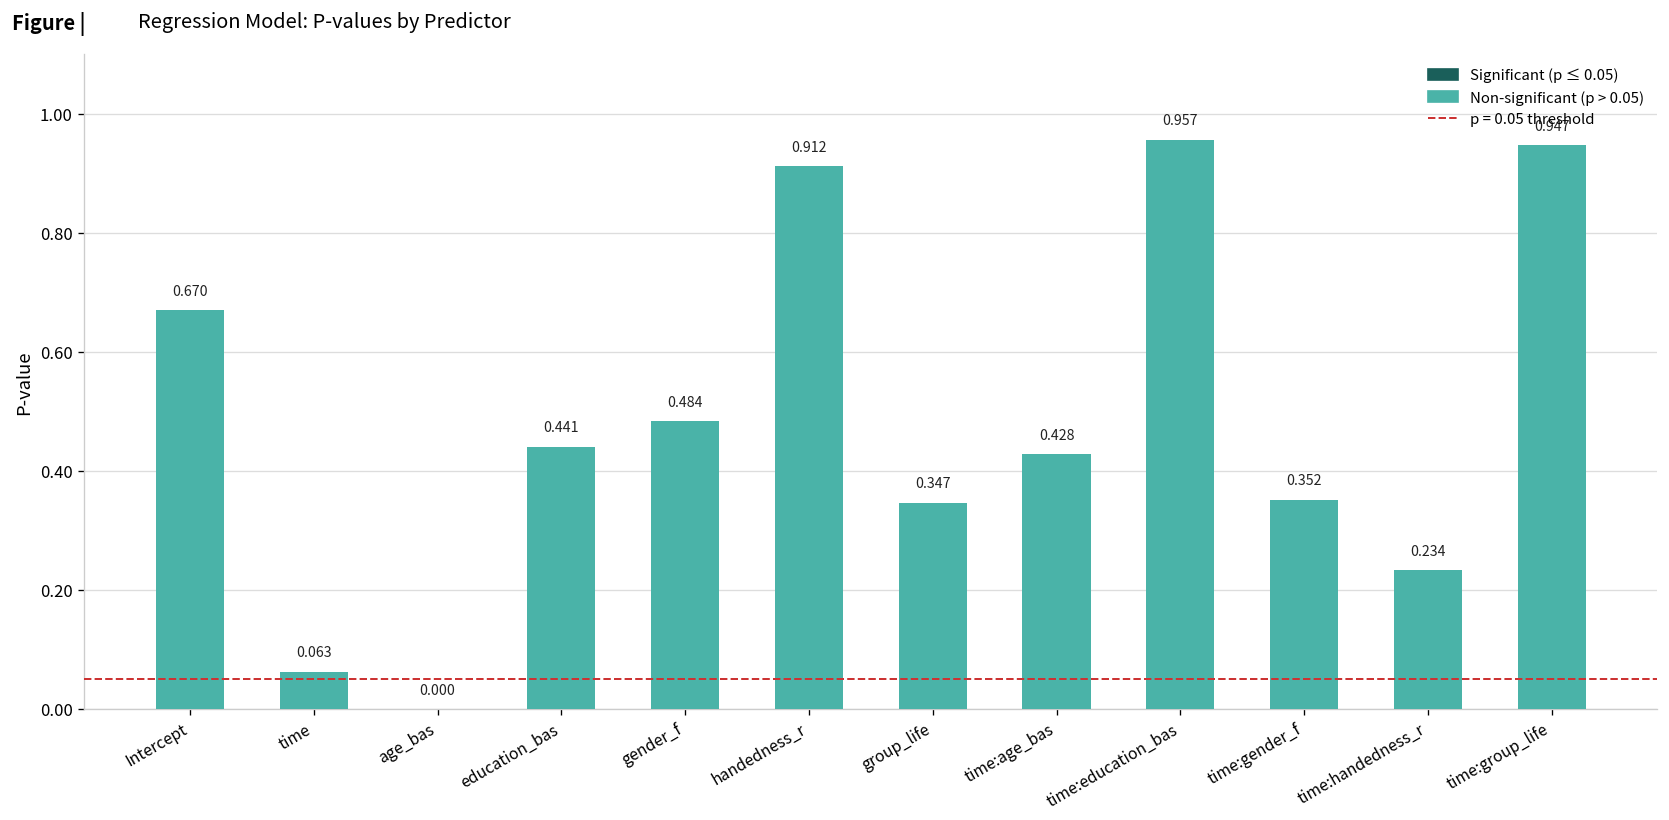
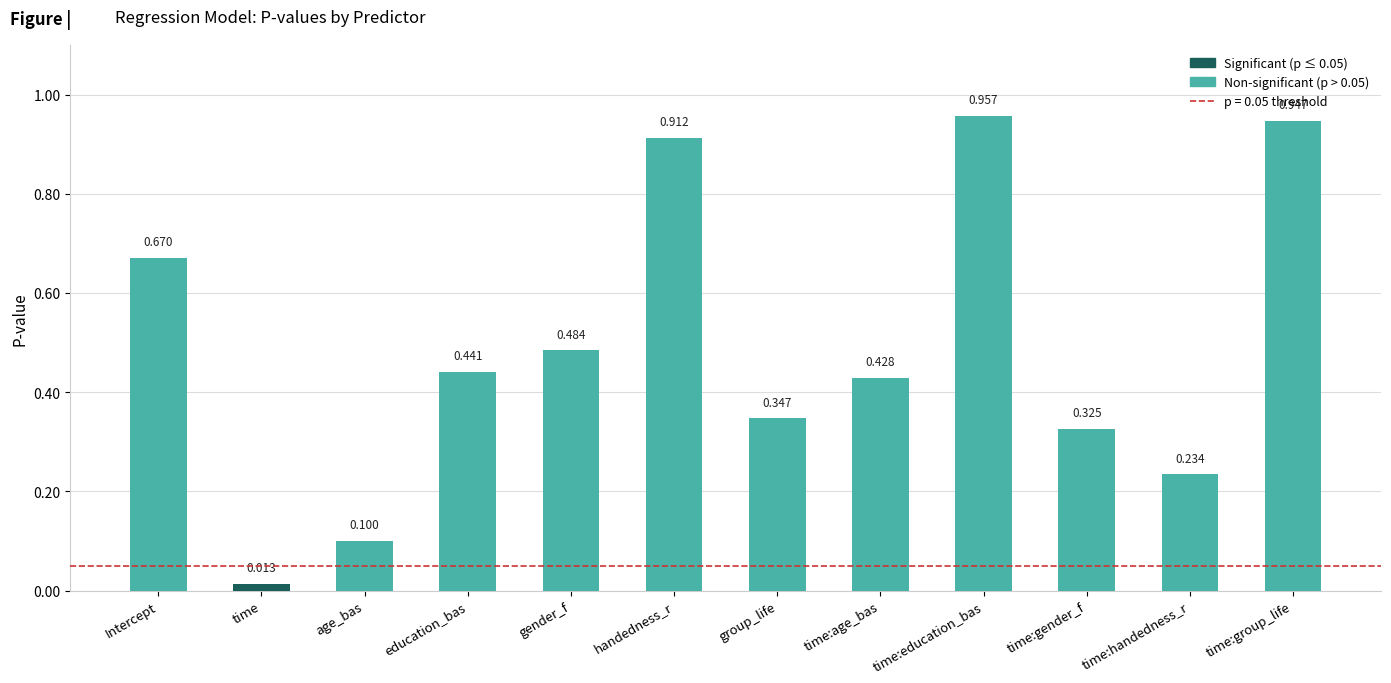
time: 0.063 -> 0.013
age_bas: 0.000 -> 0.100
time:gender_f: 0.352 -> 0.325
